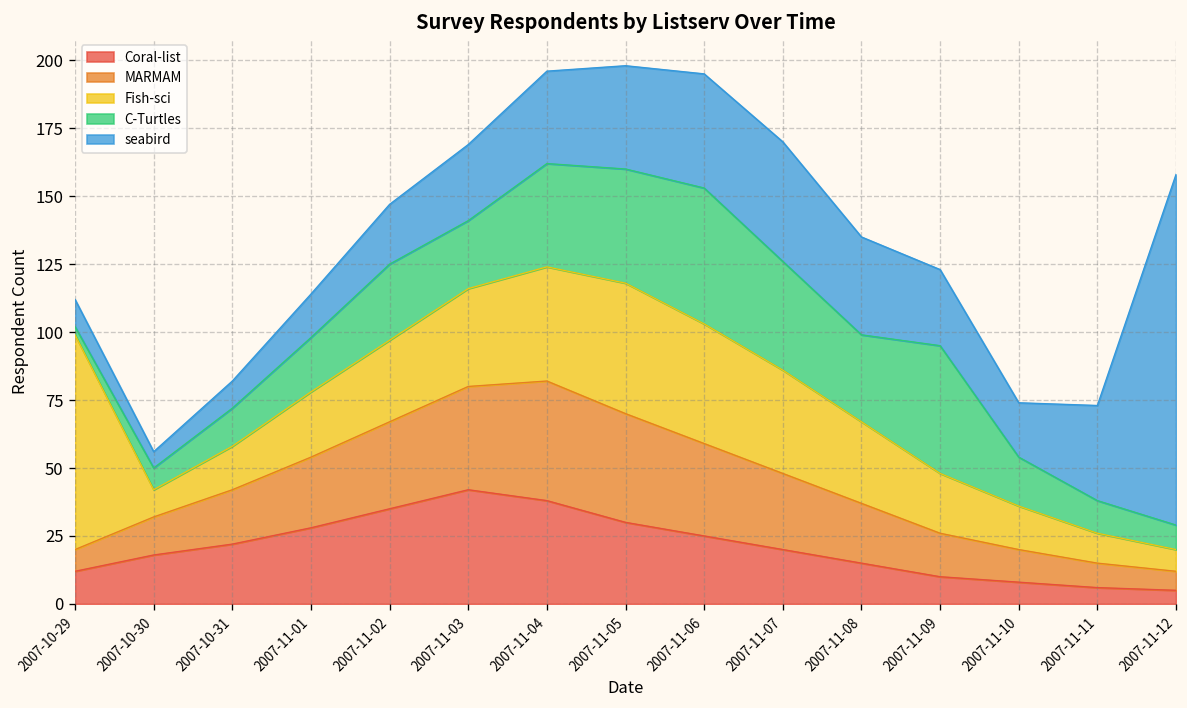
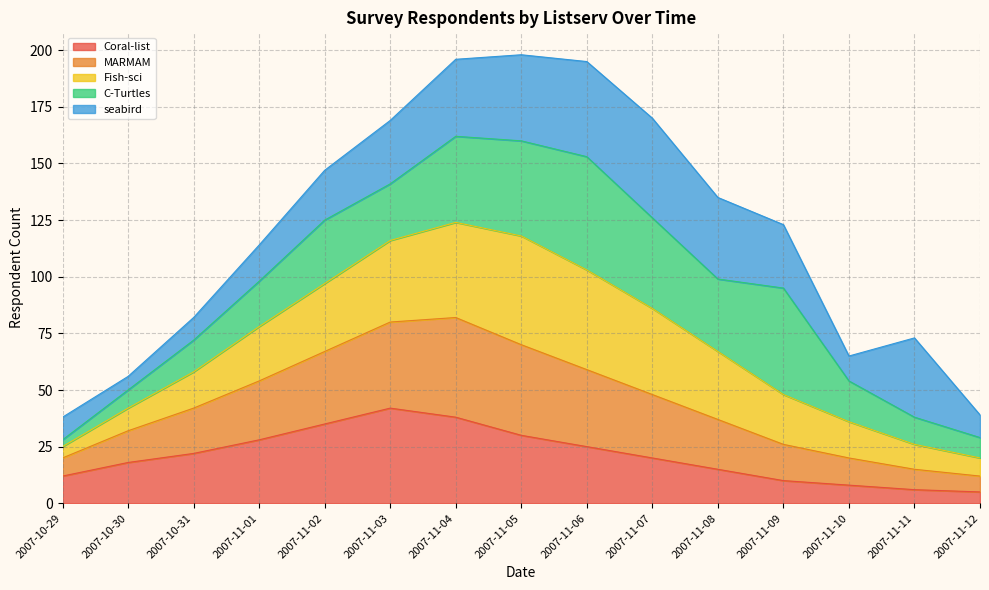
Fish-sci, 2007-10-29: 79 -> 5
seabird, 2007-11-10: 20 -> 11
seabird, 2007-11-12: 129 -> 10
